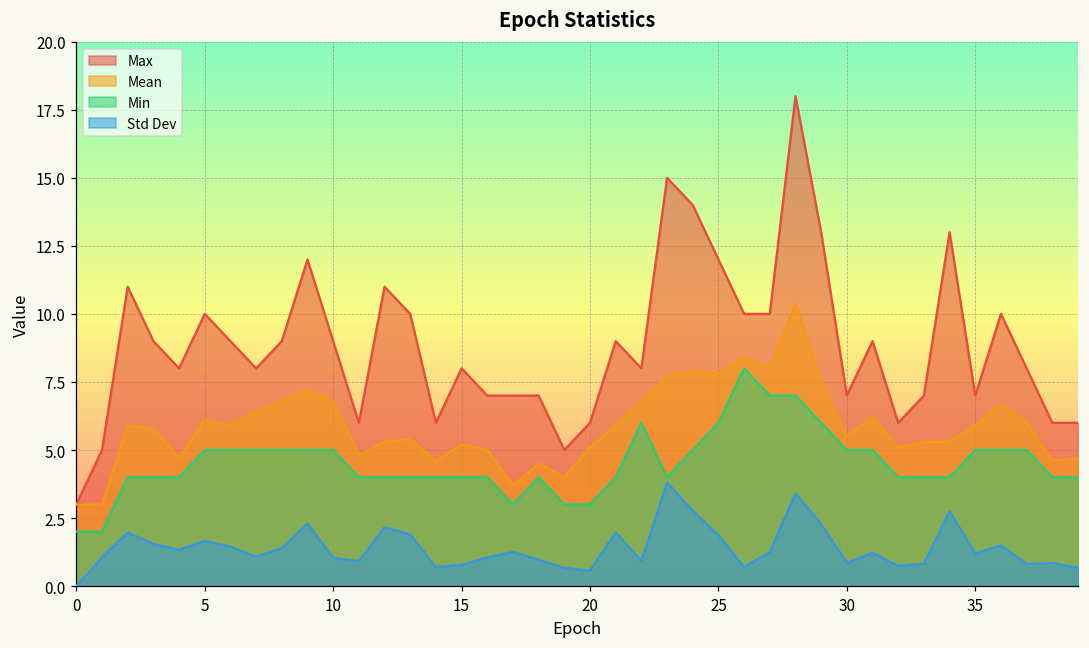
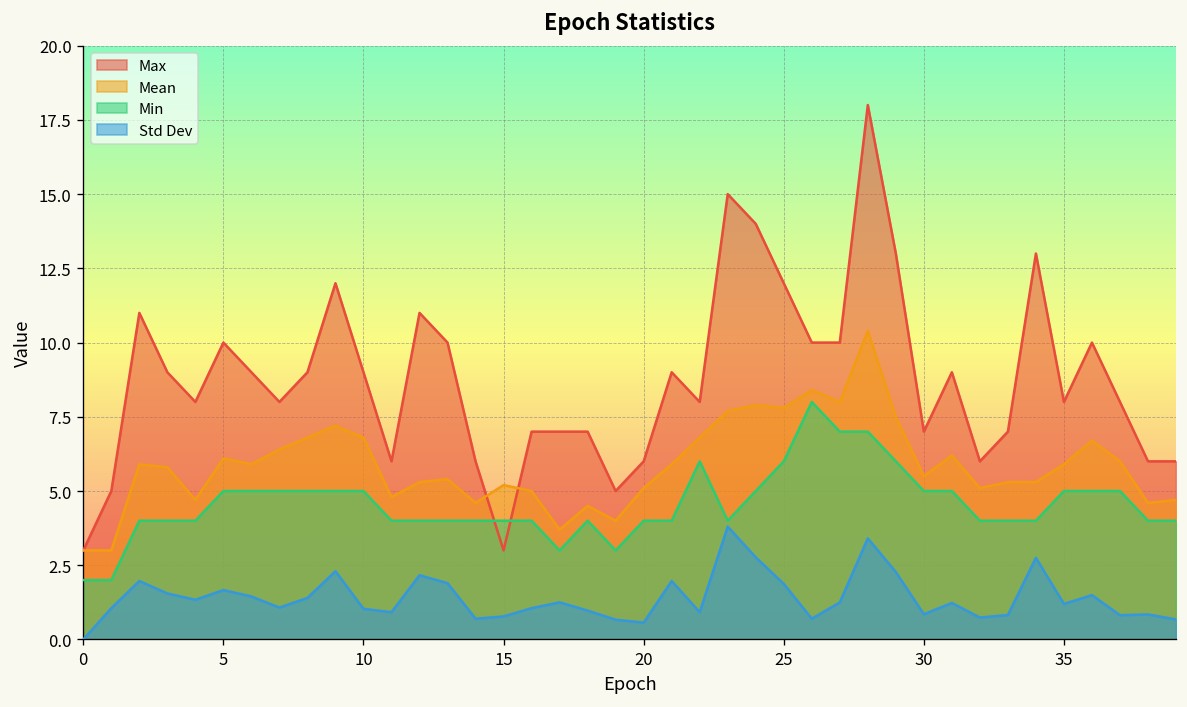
Max, 15: 8 -> 3
Min, 20: 3 -> 4
Max, 35: 7 -> 8
